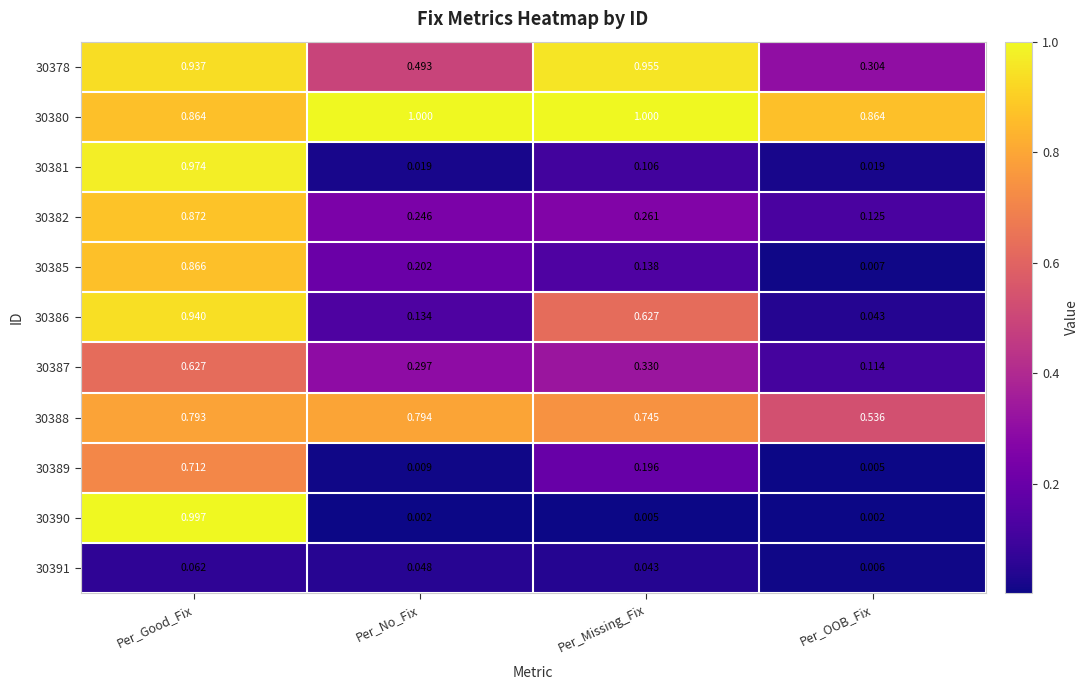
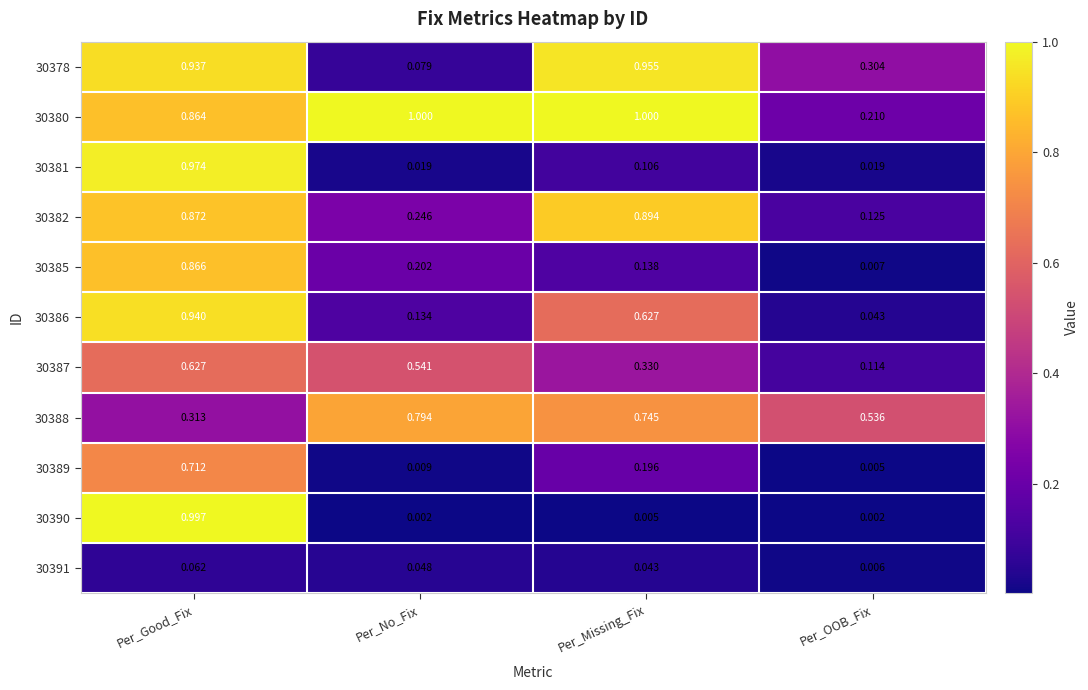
30378, Per_No_Fix: 0.493 -> 0.079
30380, Per_OOB_Fix: 0.864 -> 0.210
30382, Per_Missing_Fix: 0.261 -> 0.894
30387, Per_No_Fix: 0.297 -> 0.541
30388, Per_Good_Fix: 0.793 -> 0.313
